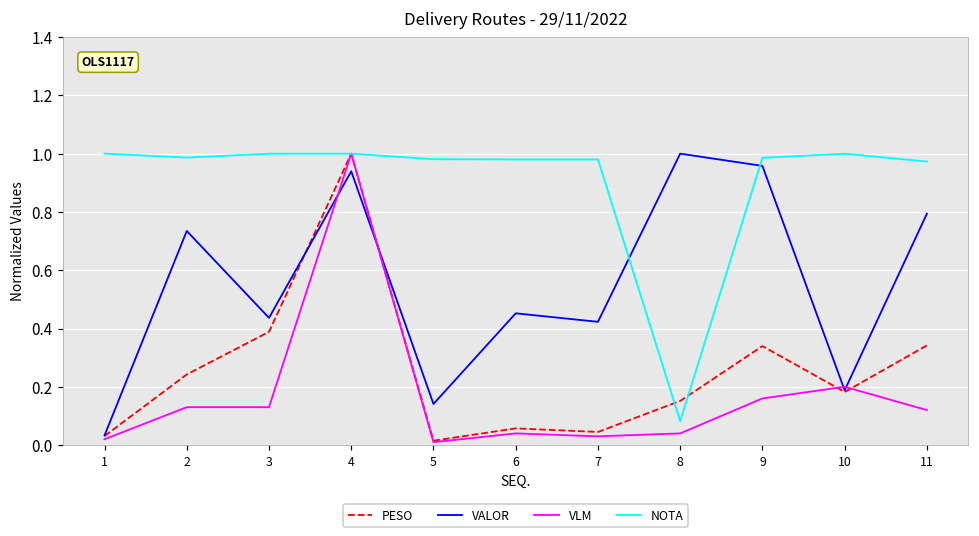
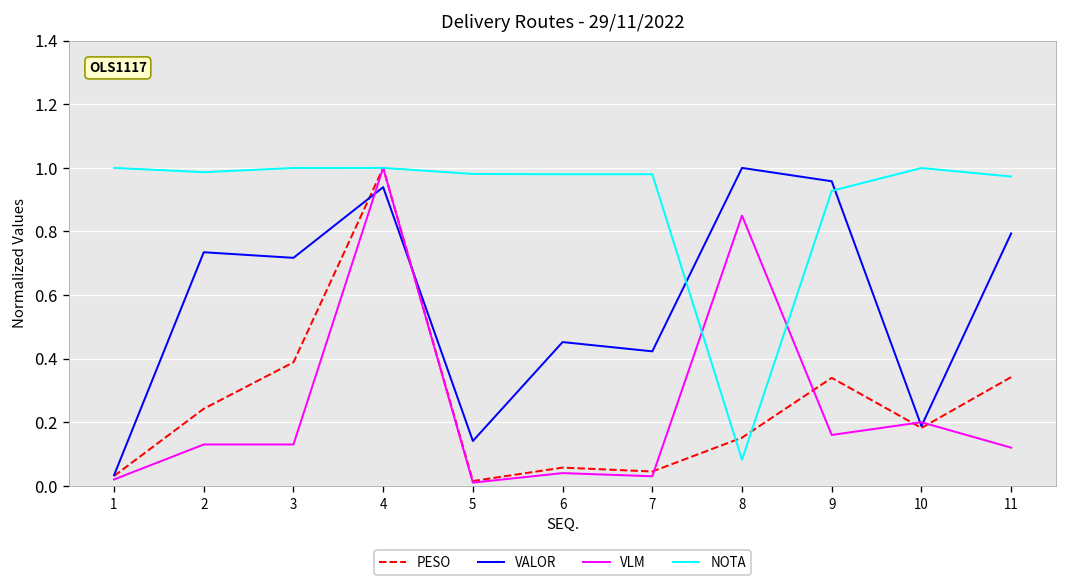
VALOR, 3: 0.44 -> 0.72
VLM, 8: 0.04 -> 0.85
NOTA, 9: 0.99 -> 0.93
